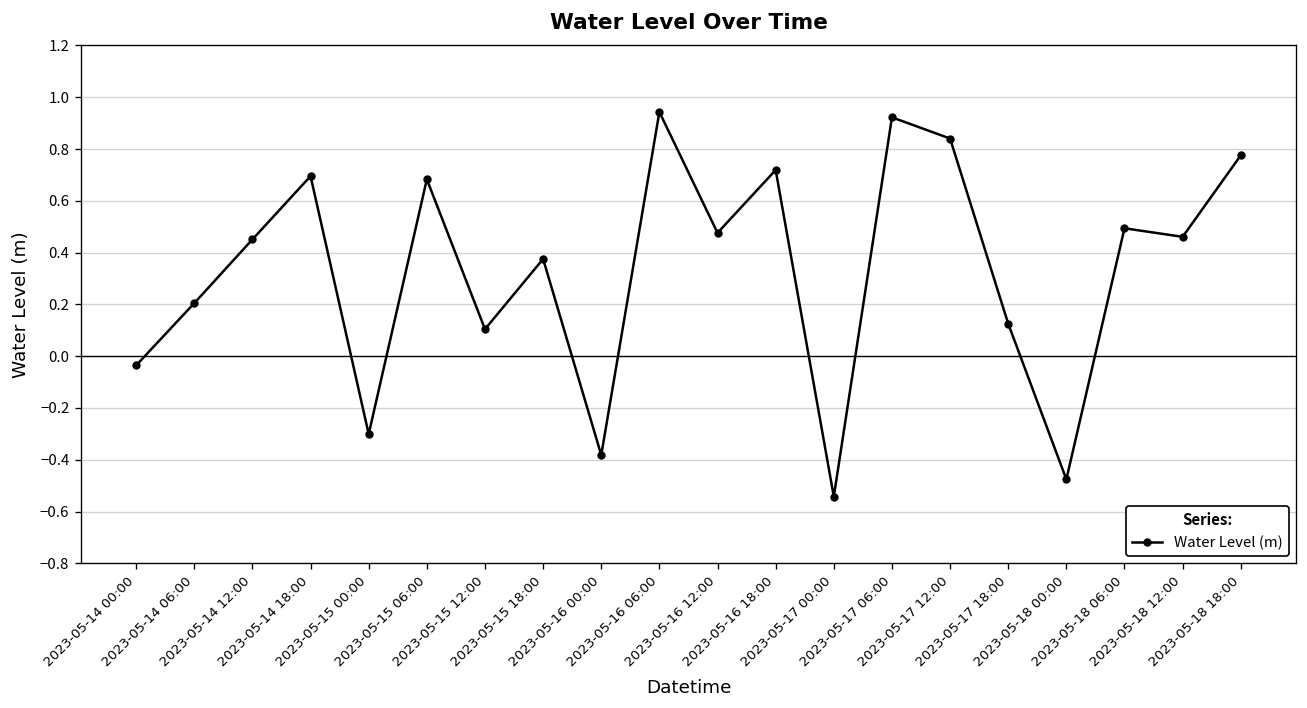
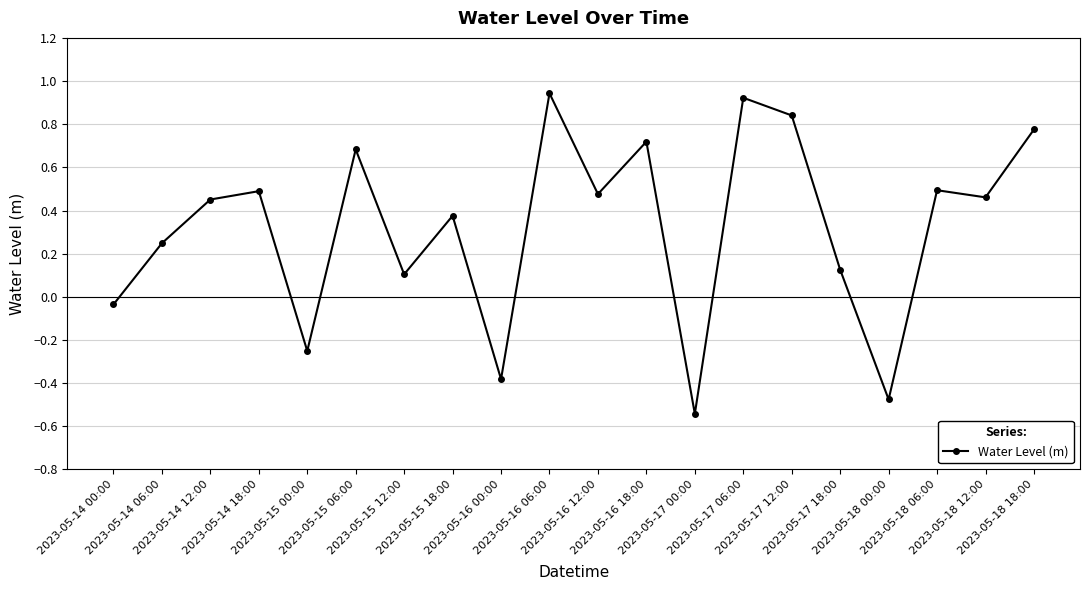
2023-05-14 06:00: 0.20 -> 0.25
2023-05-14 18:00: 0.70 -> 0.49
2023-05-15 00:00: -0.30 -> -0.25
